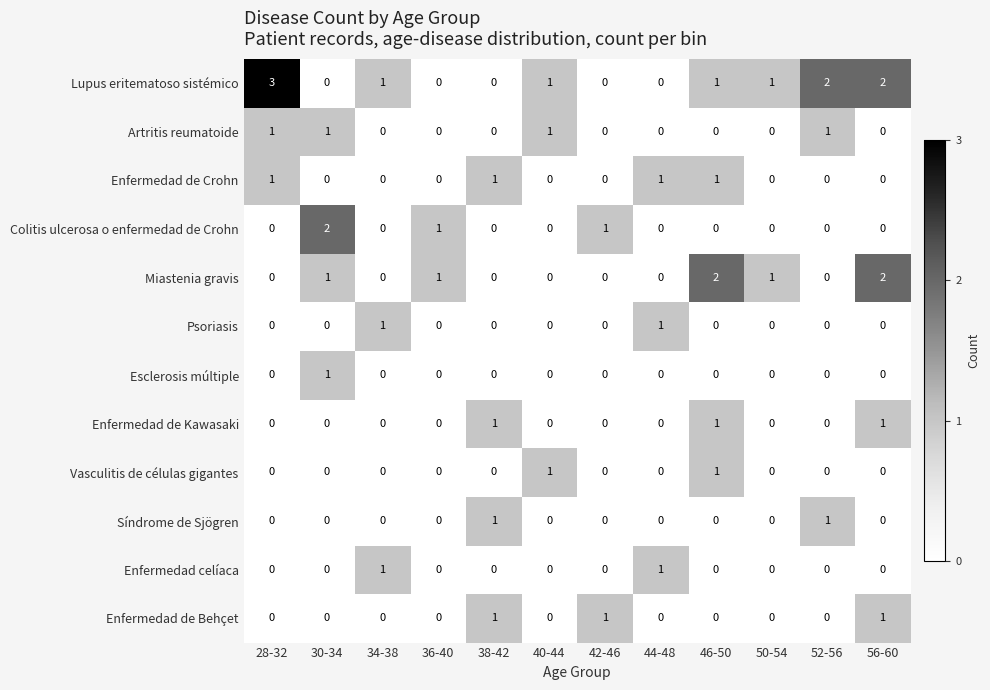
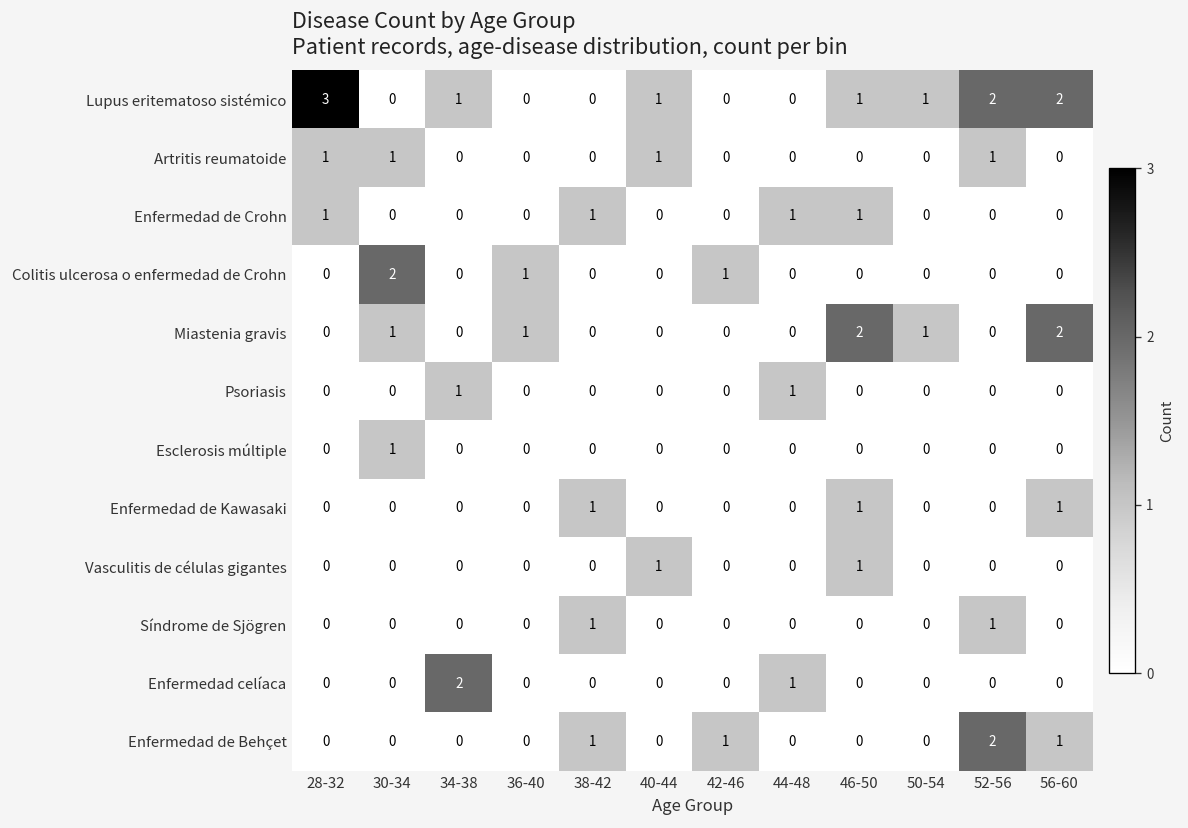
Enfermedad celíaca, 34-38: 1 -> 2
Enfermedad de Behçet, 52-56: 0 -> 2
